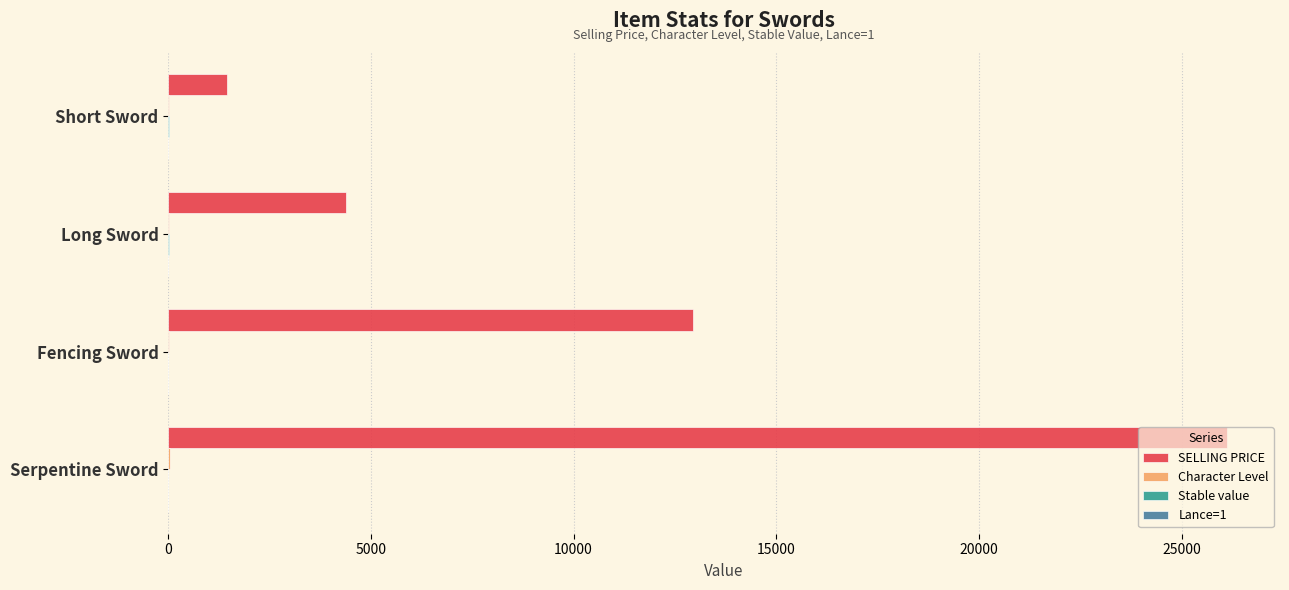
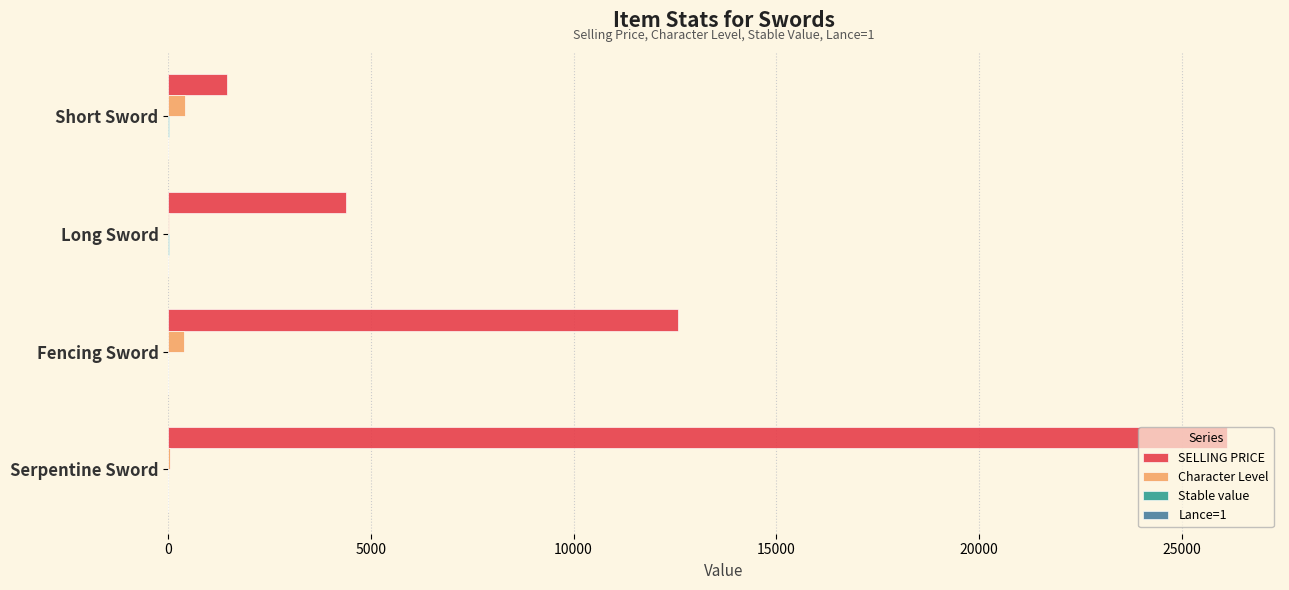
Character Level, Short Sword: 0 -> 400
SELLING PRICE, Fencing Sword: 12900 -> 12600
Character Level, Fencing Sword: 0 -> 400
